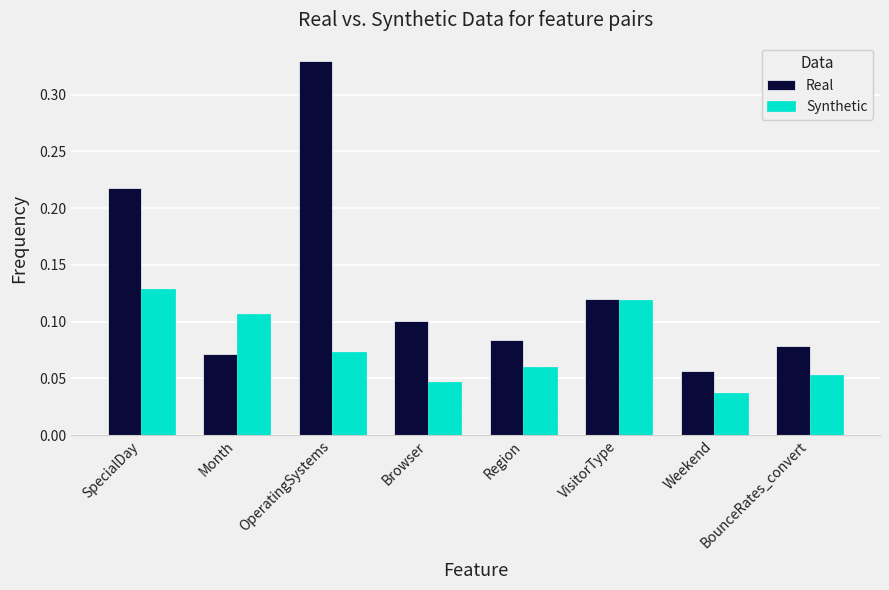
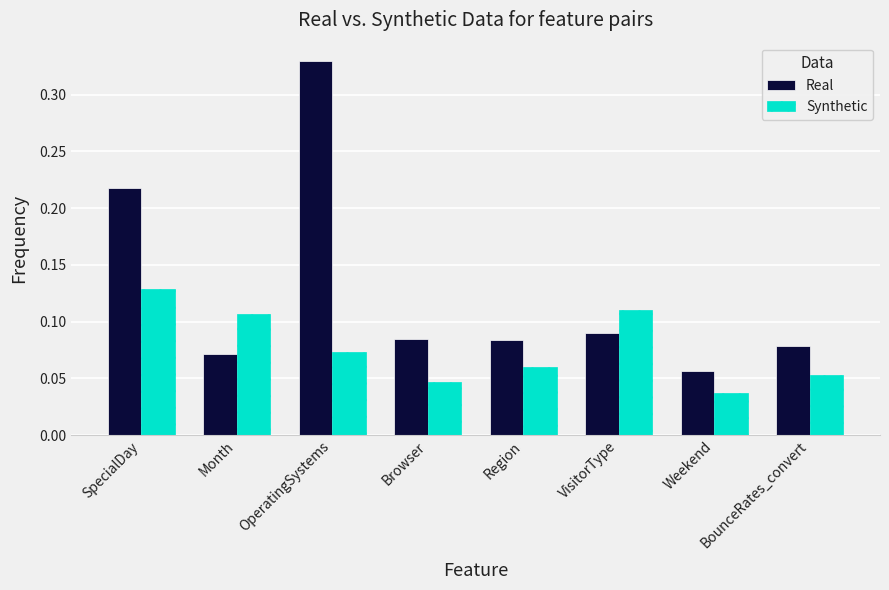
Real, Browser: 0.101 -> 0.084
Real, VisitorType: 0.120 -> 0.090
Synthetic, VisitorType: 0.119 -> 0.110
